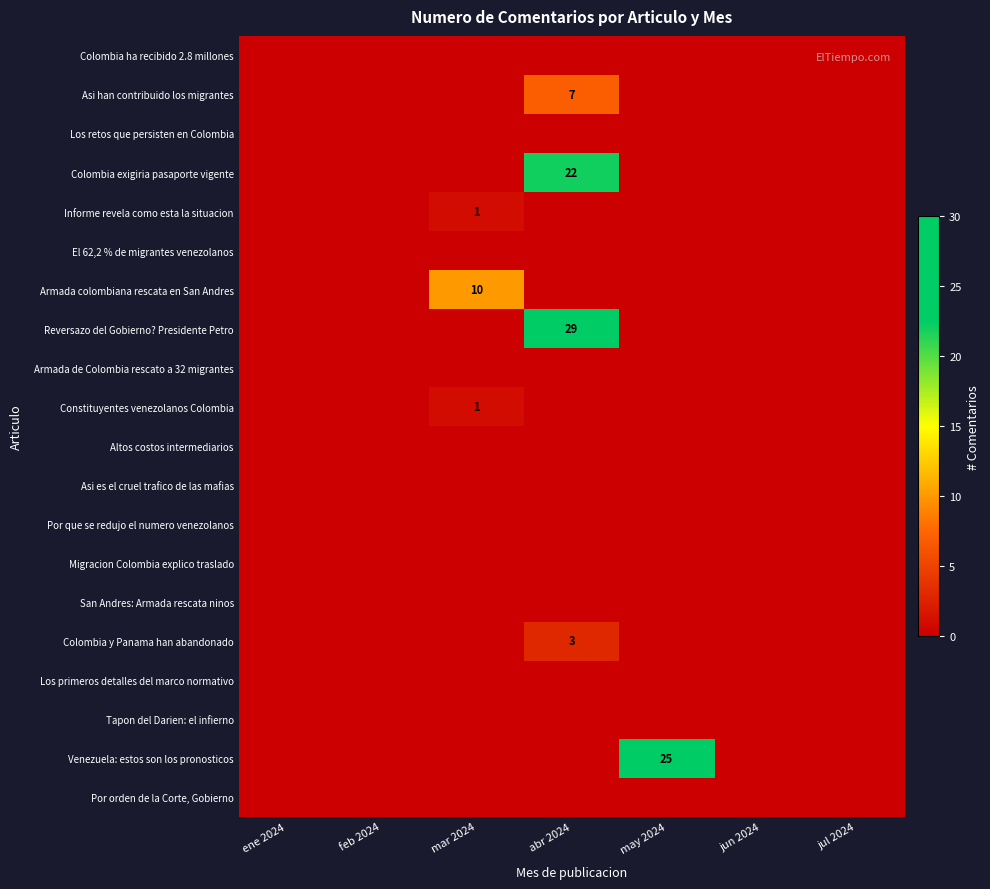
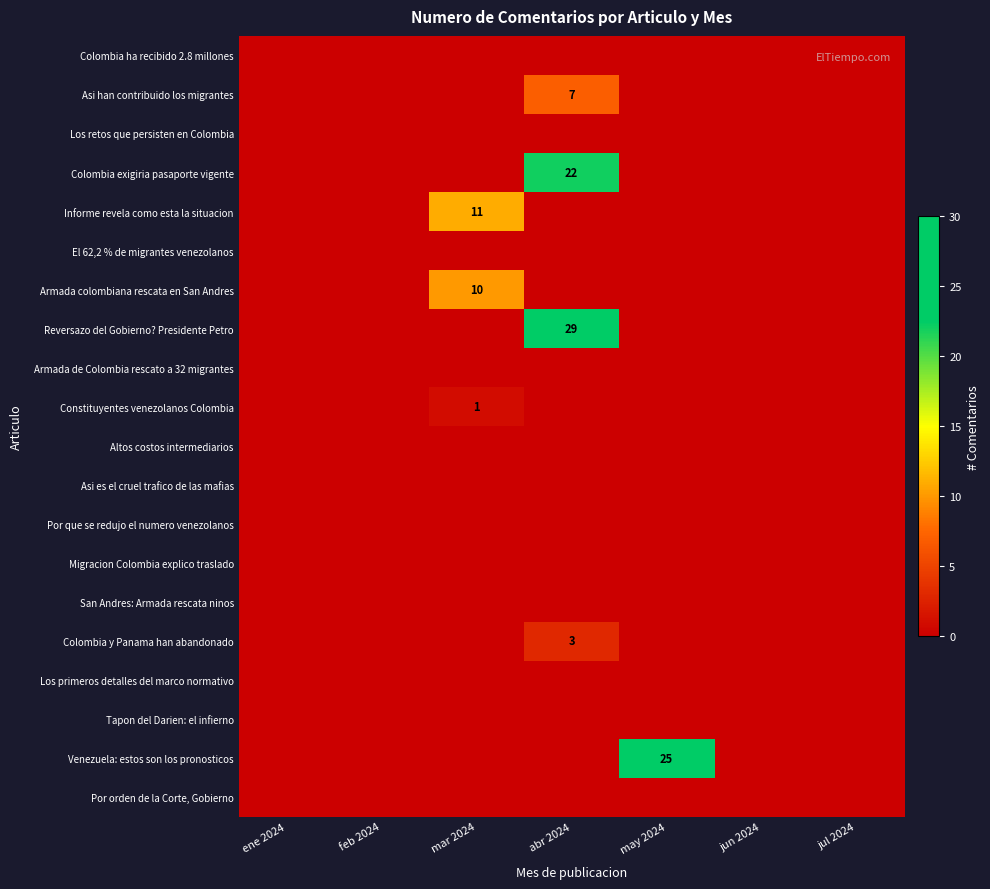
Informe revela como esta la situacion, mar 2024: 1 -> 11
